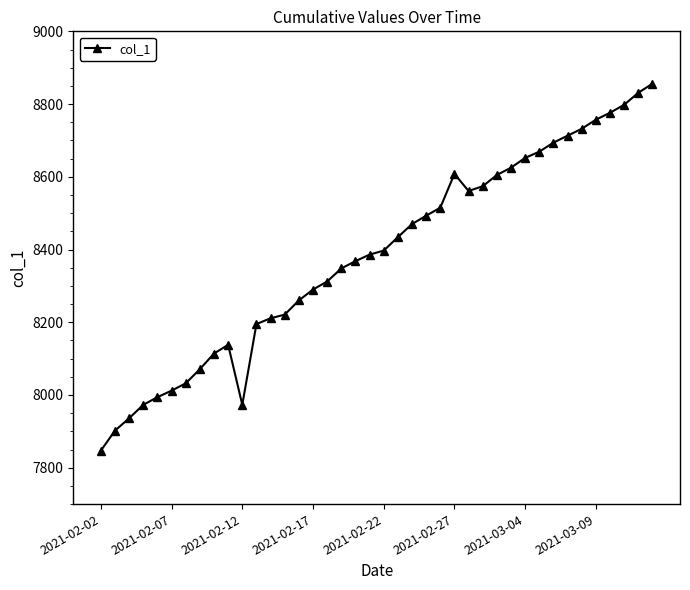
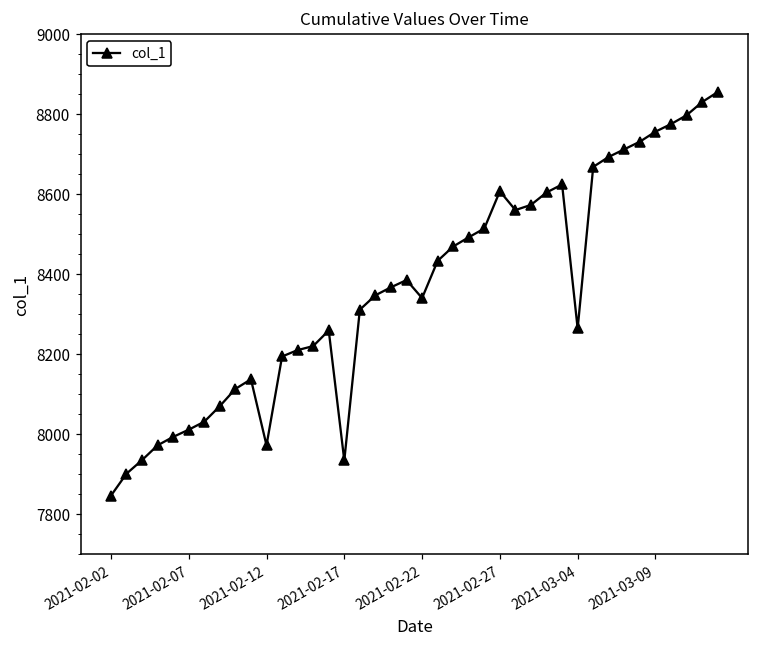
2021-02-17: 8290 -> 7940
2021-02-22: 8400 -> 8340
2021-03-04: 8650 -> 8270
